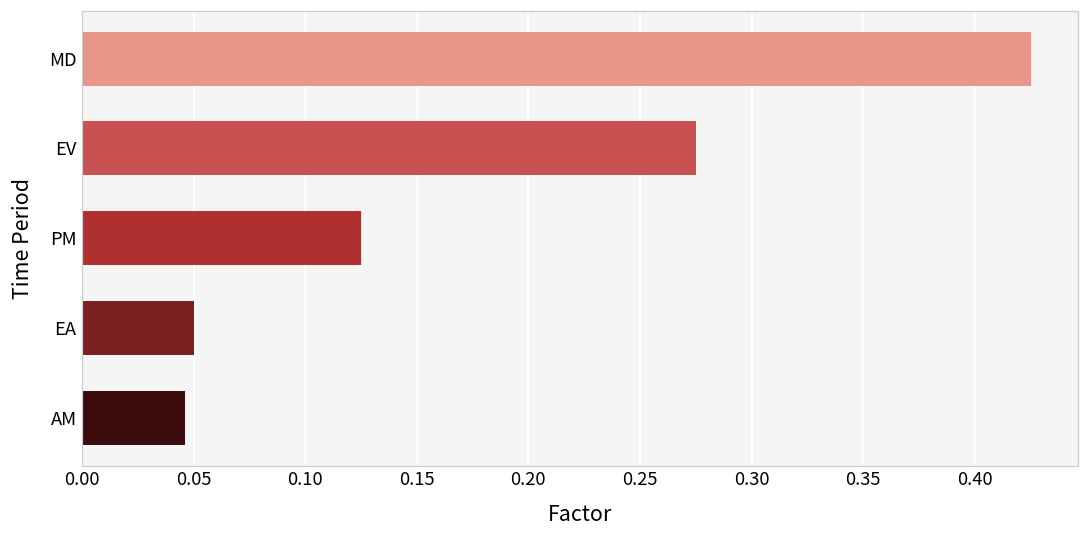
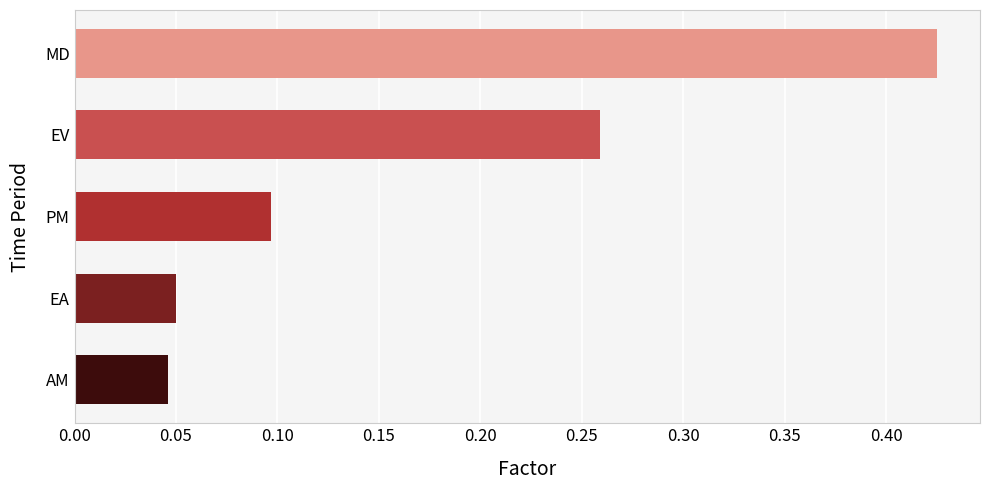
EV: 0.275 -> 0.259
PM: 0.125 -> 0.097
